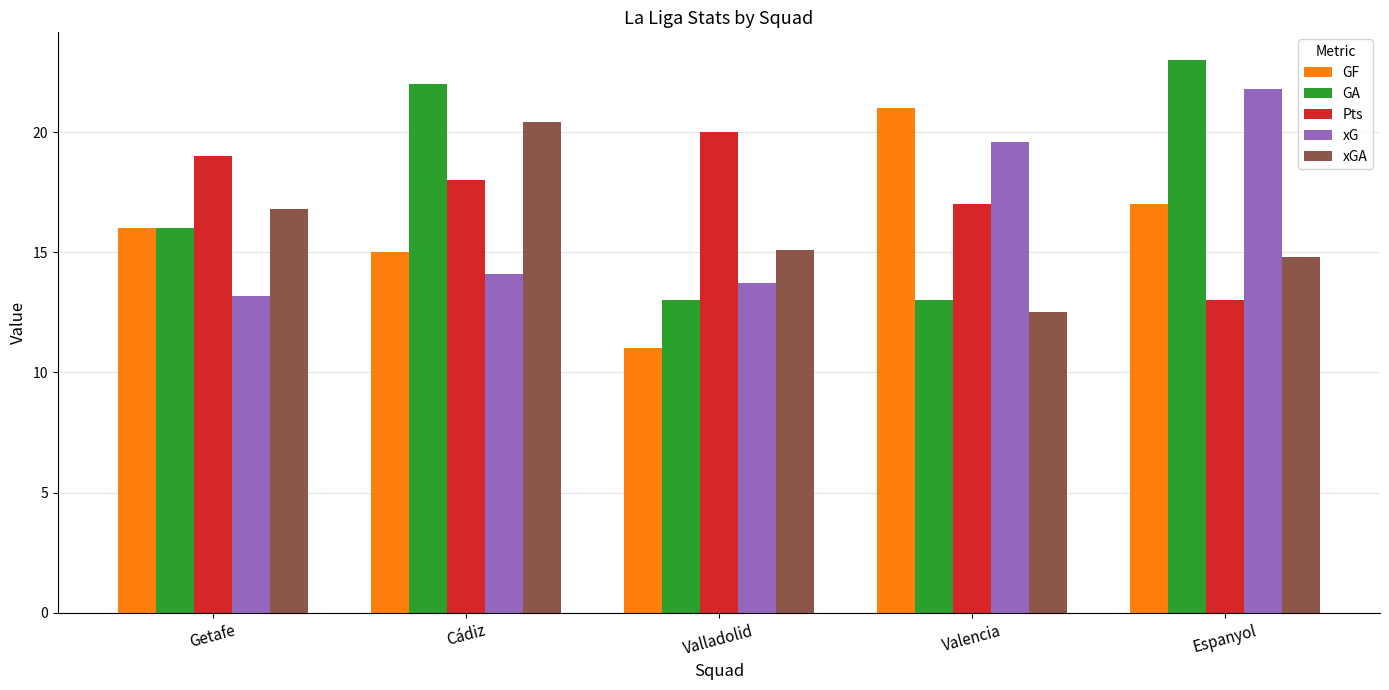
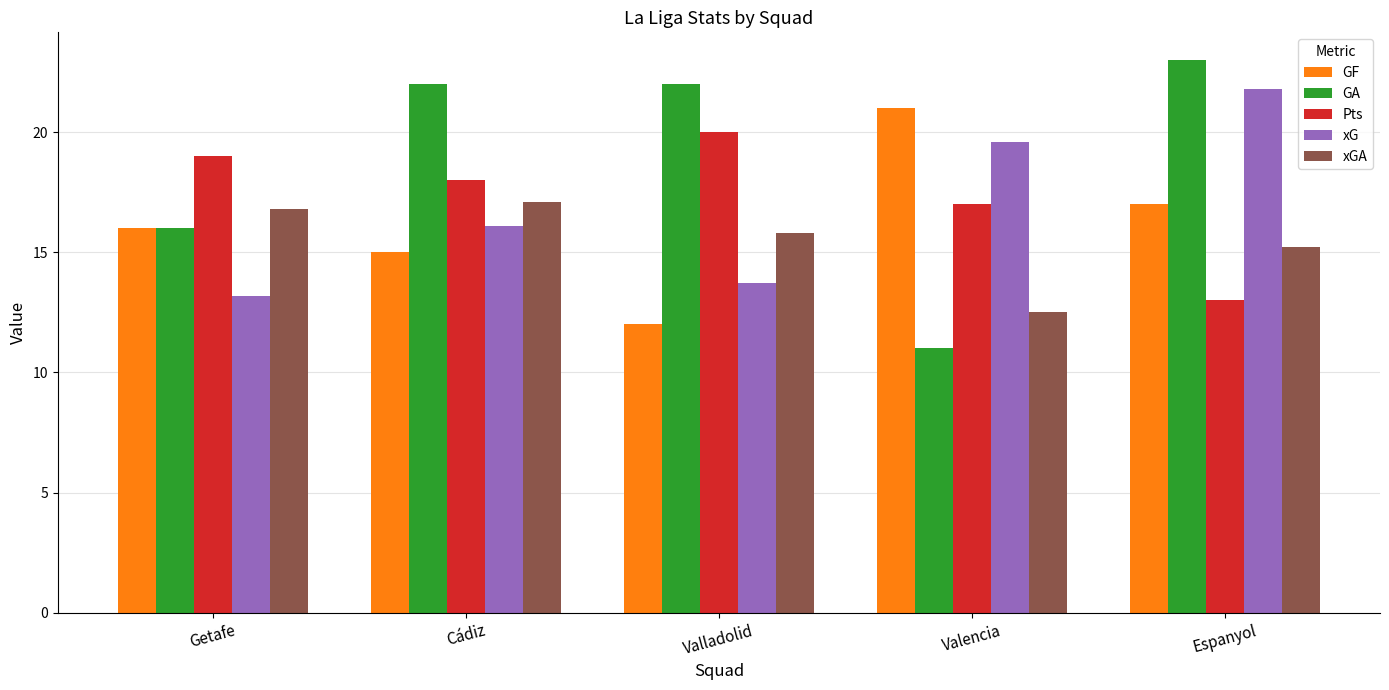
xG, Cádiz: 14.1 -> 16.1
xGA, Cádiz: 20.4 -> 17.1
GF, Valladolid: 11 -> 12
GA, Valladolid: 13 -> 22
xGA, Valladolid: 15.1 -> 15.8
GA, Valencia: 13 -> 11
xGA, Espanyol: 14.8 -> 15.2
